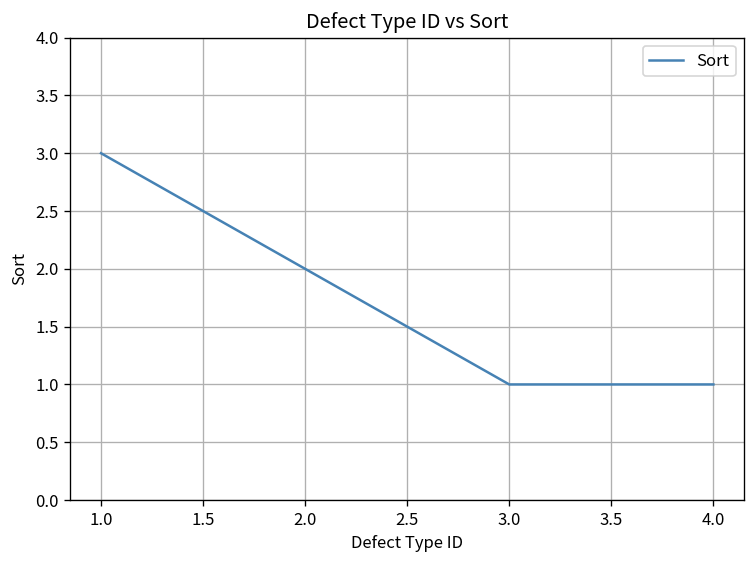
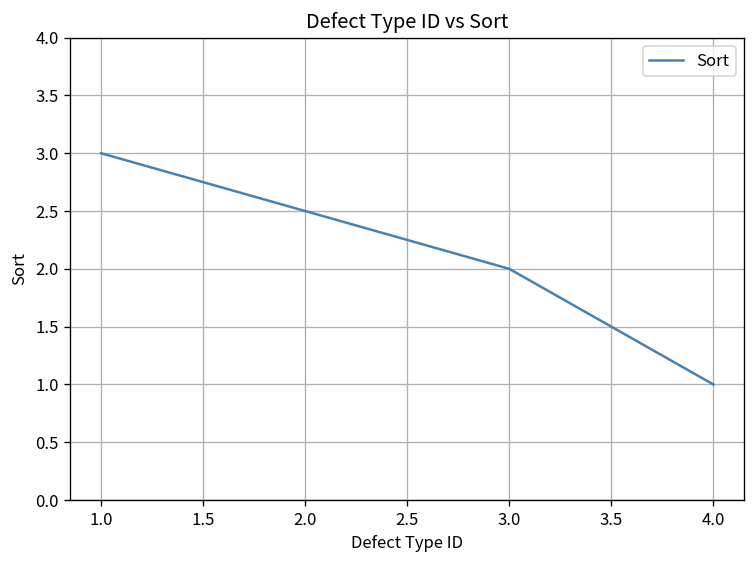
3.0: 1 -> 2
